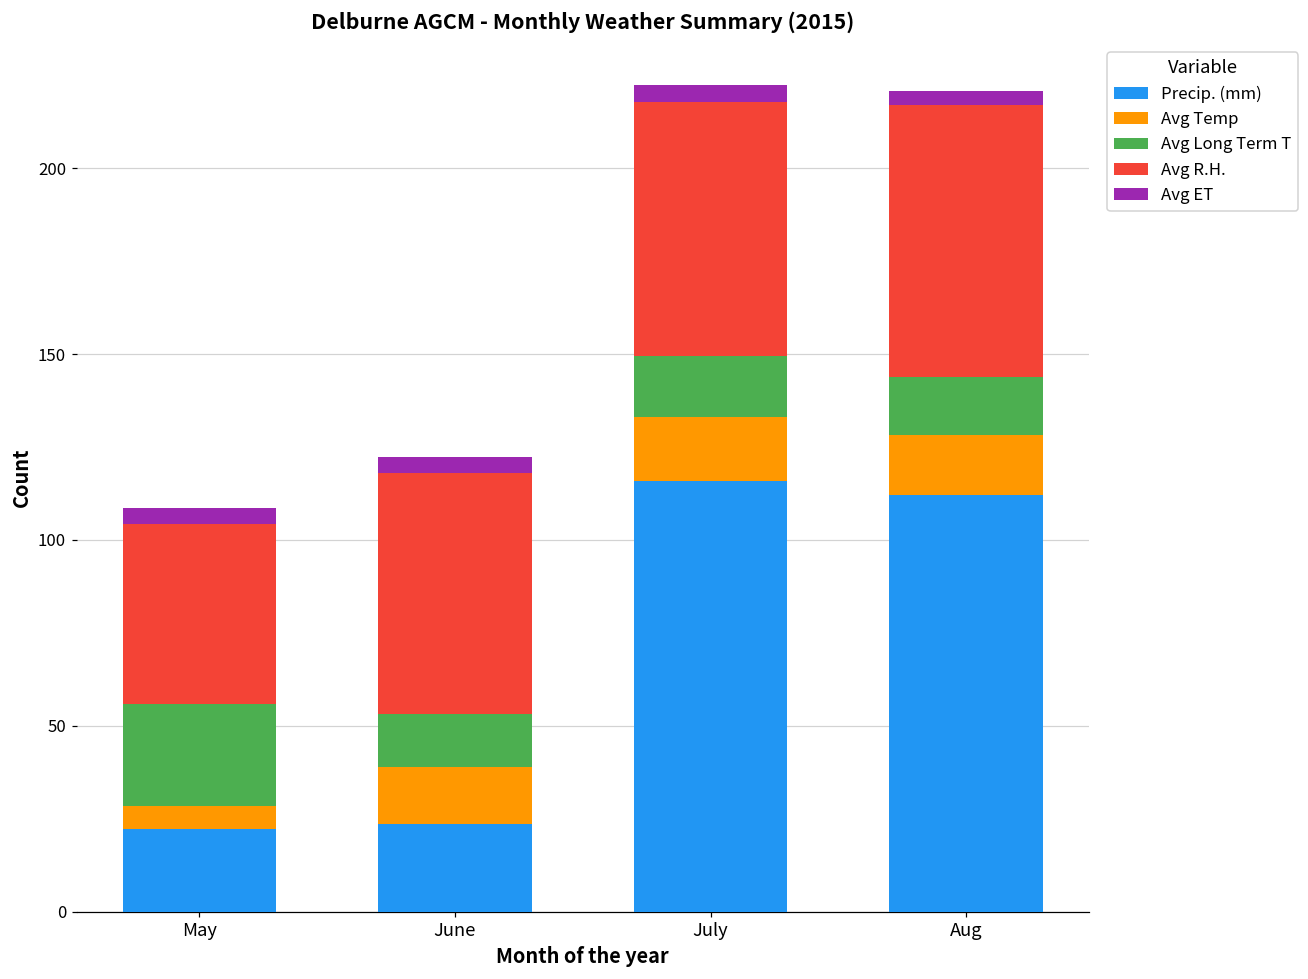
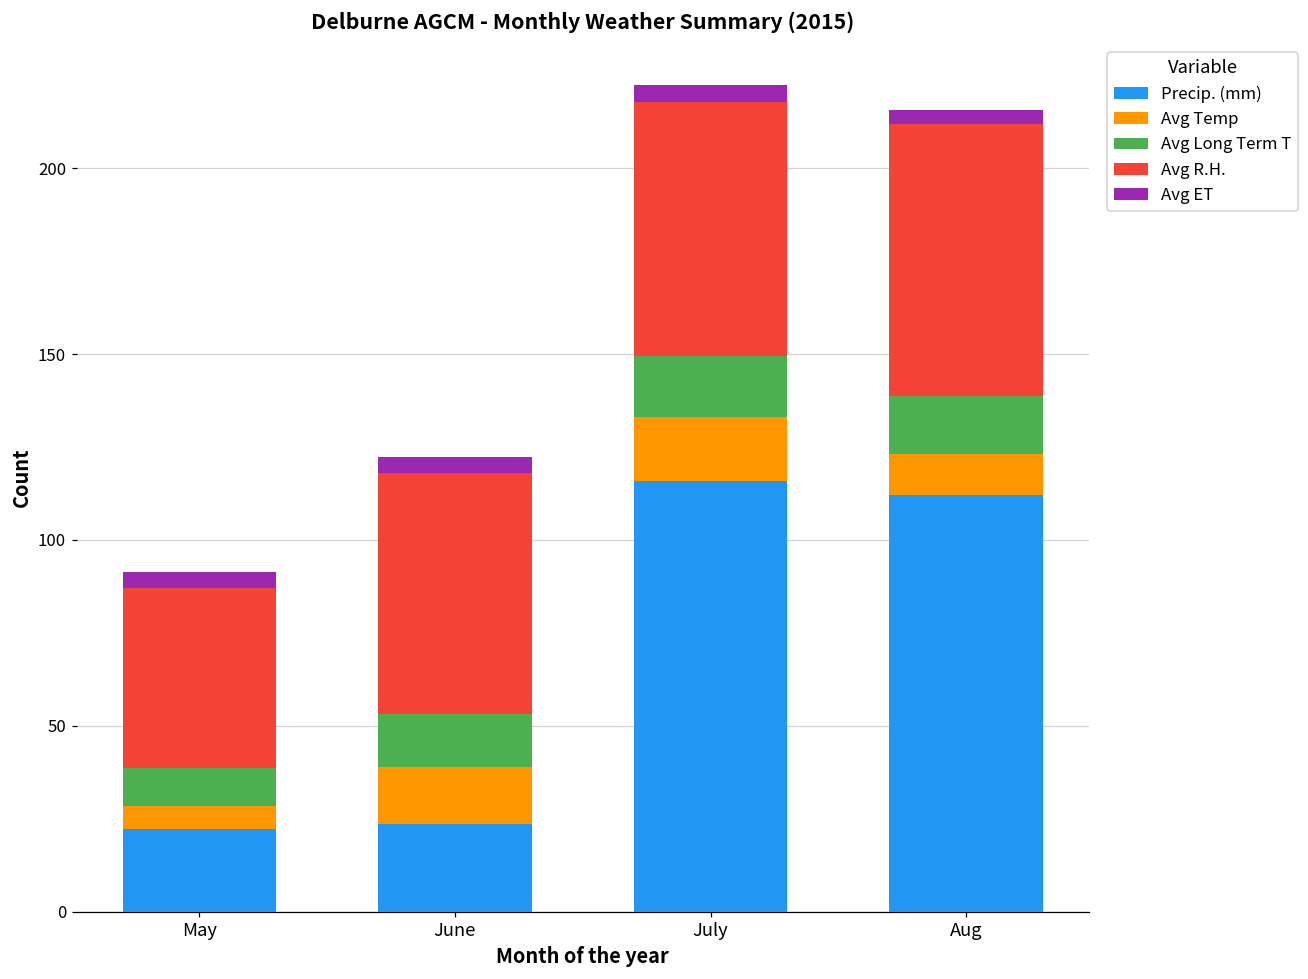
Avg Long Term T, May: 27 -> 10
Avg Temp, Aug: 16 -> 11
